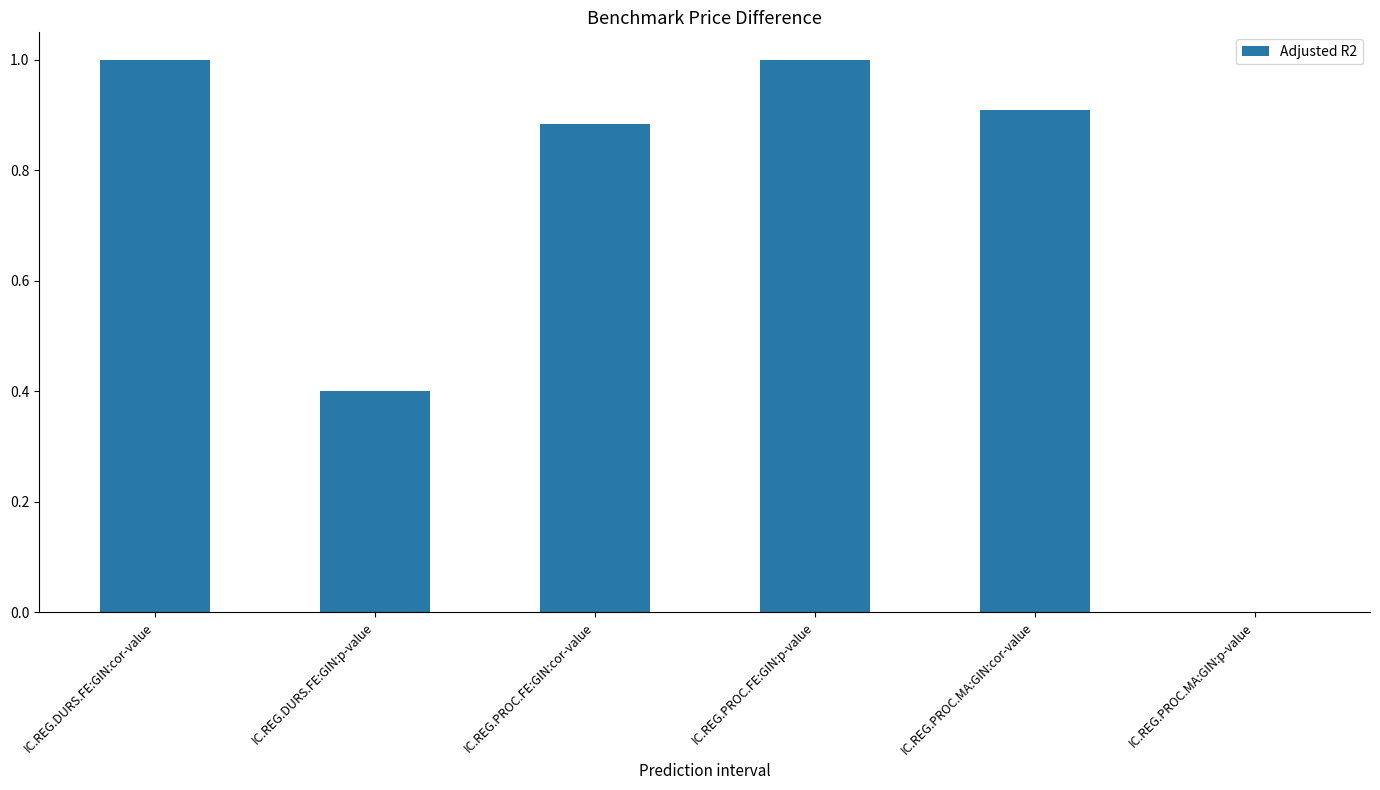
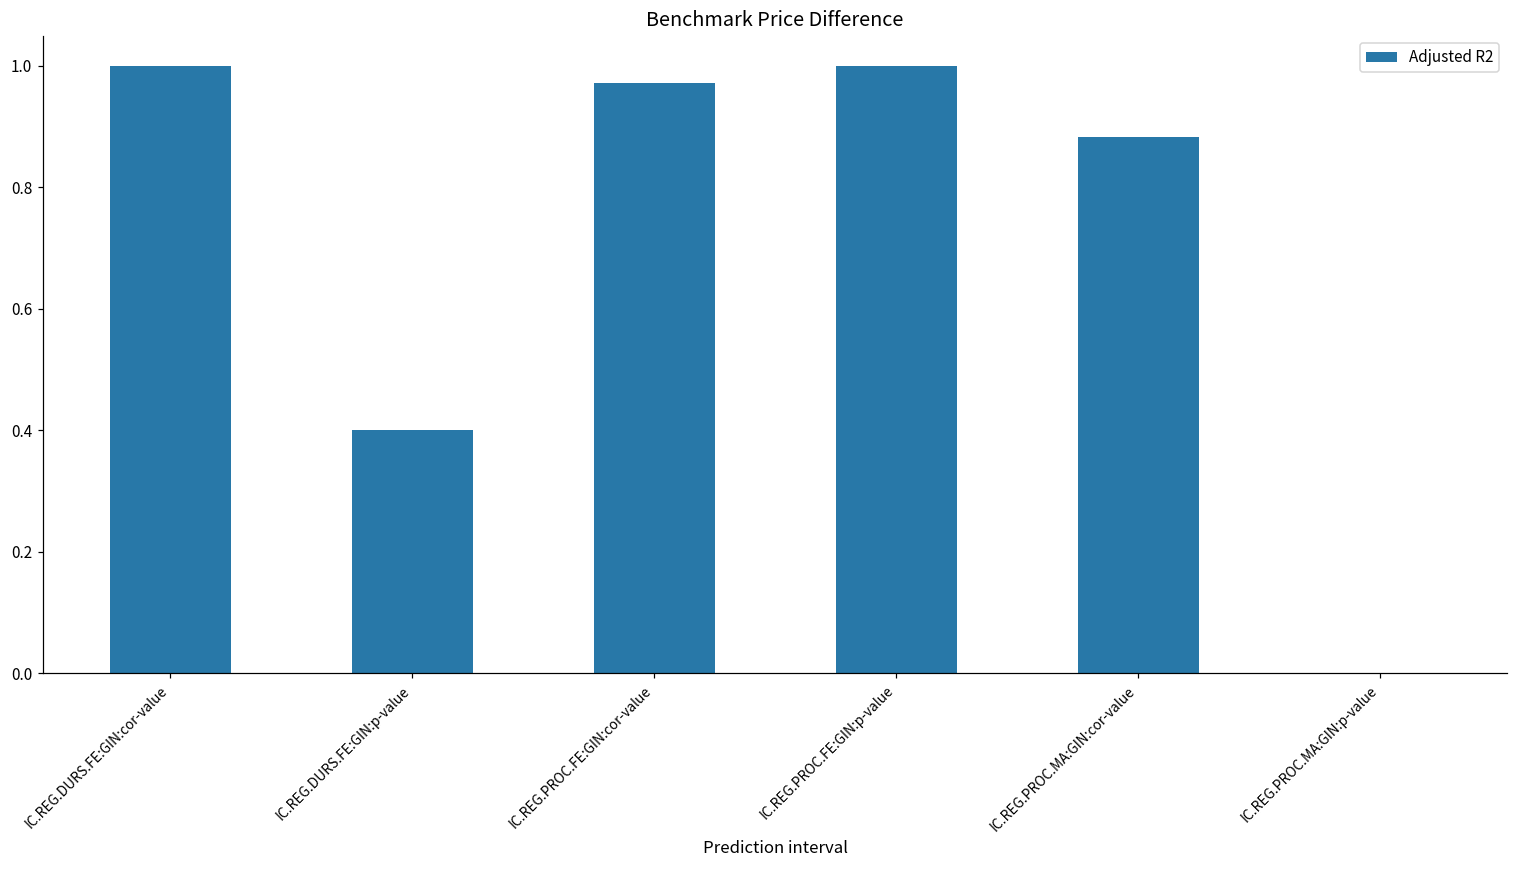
IC.REG.PROC.FE:GIN:cor-value: 0.88 -> 0.97
IC.REG.PROC.MA:GIN:cor-value: 0.91 -> 0.88
